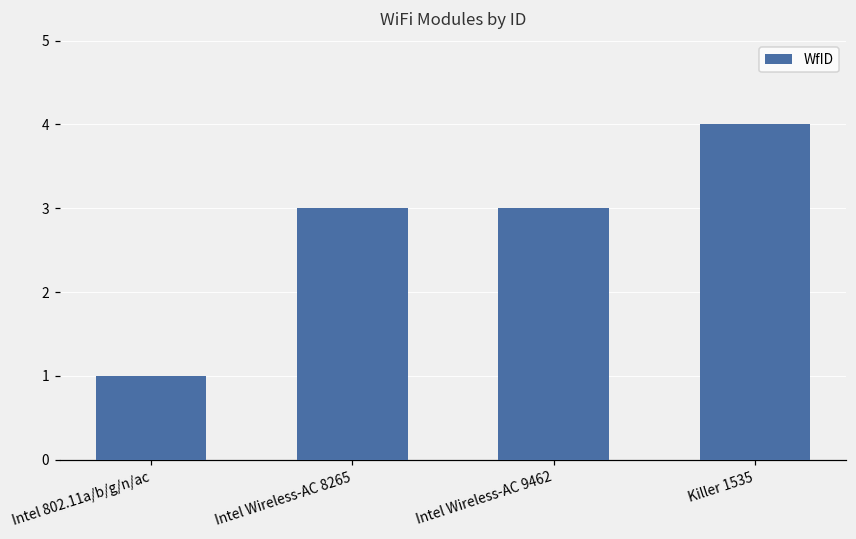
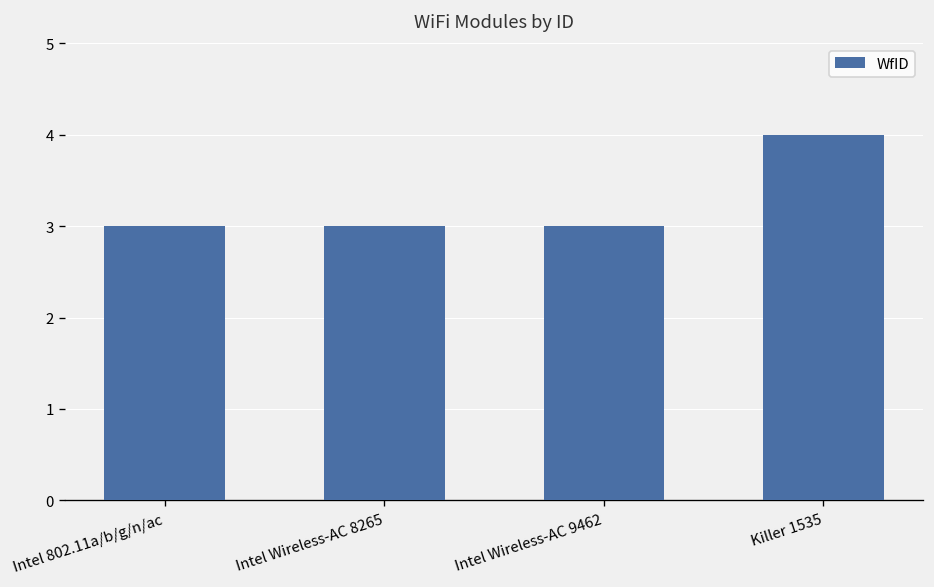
Intel 802.11a/b/g/n/ac: 1 -> 3
